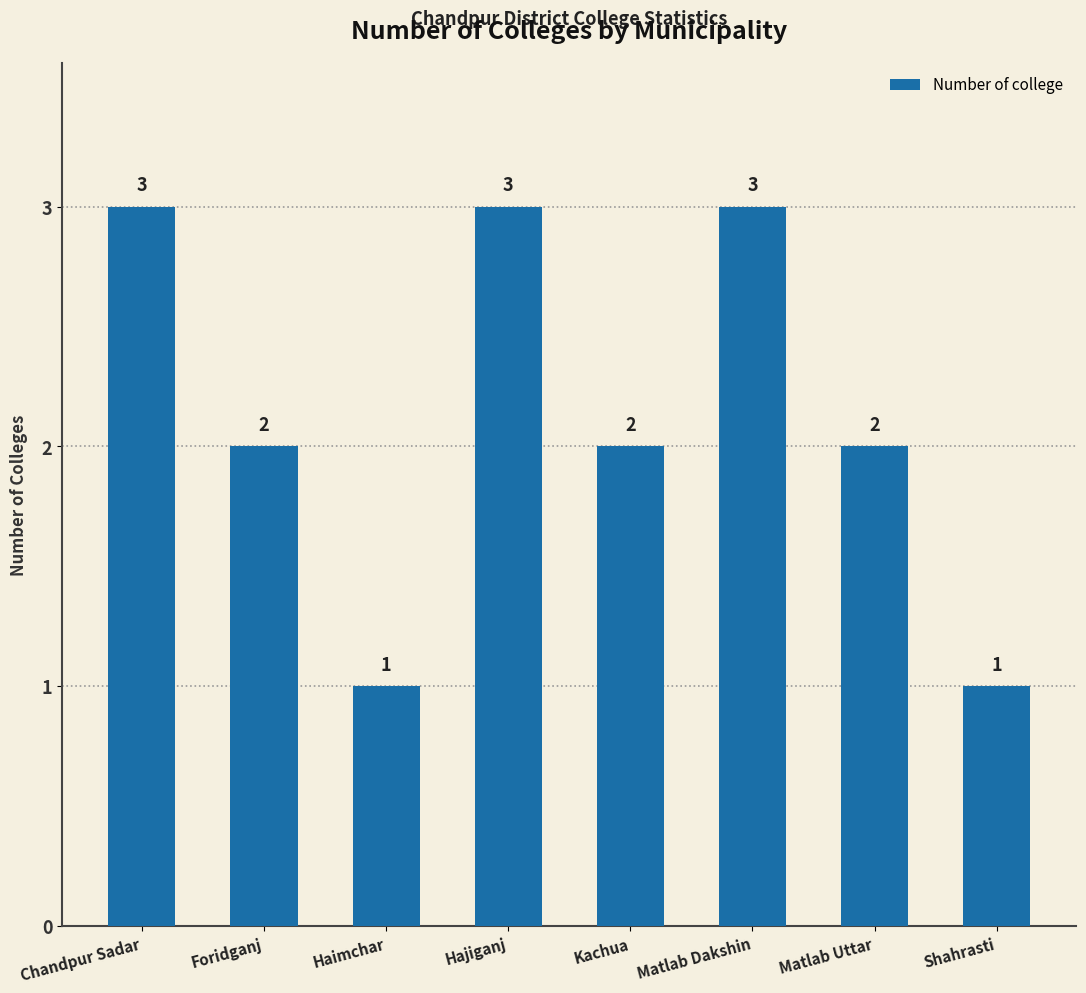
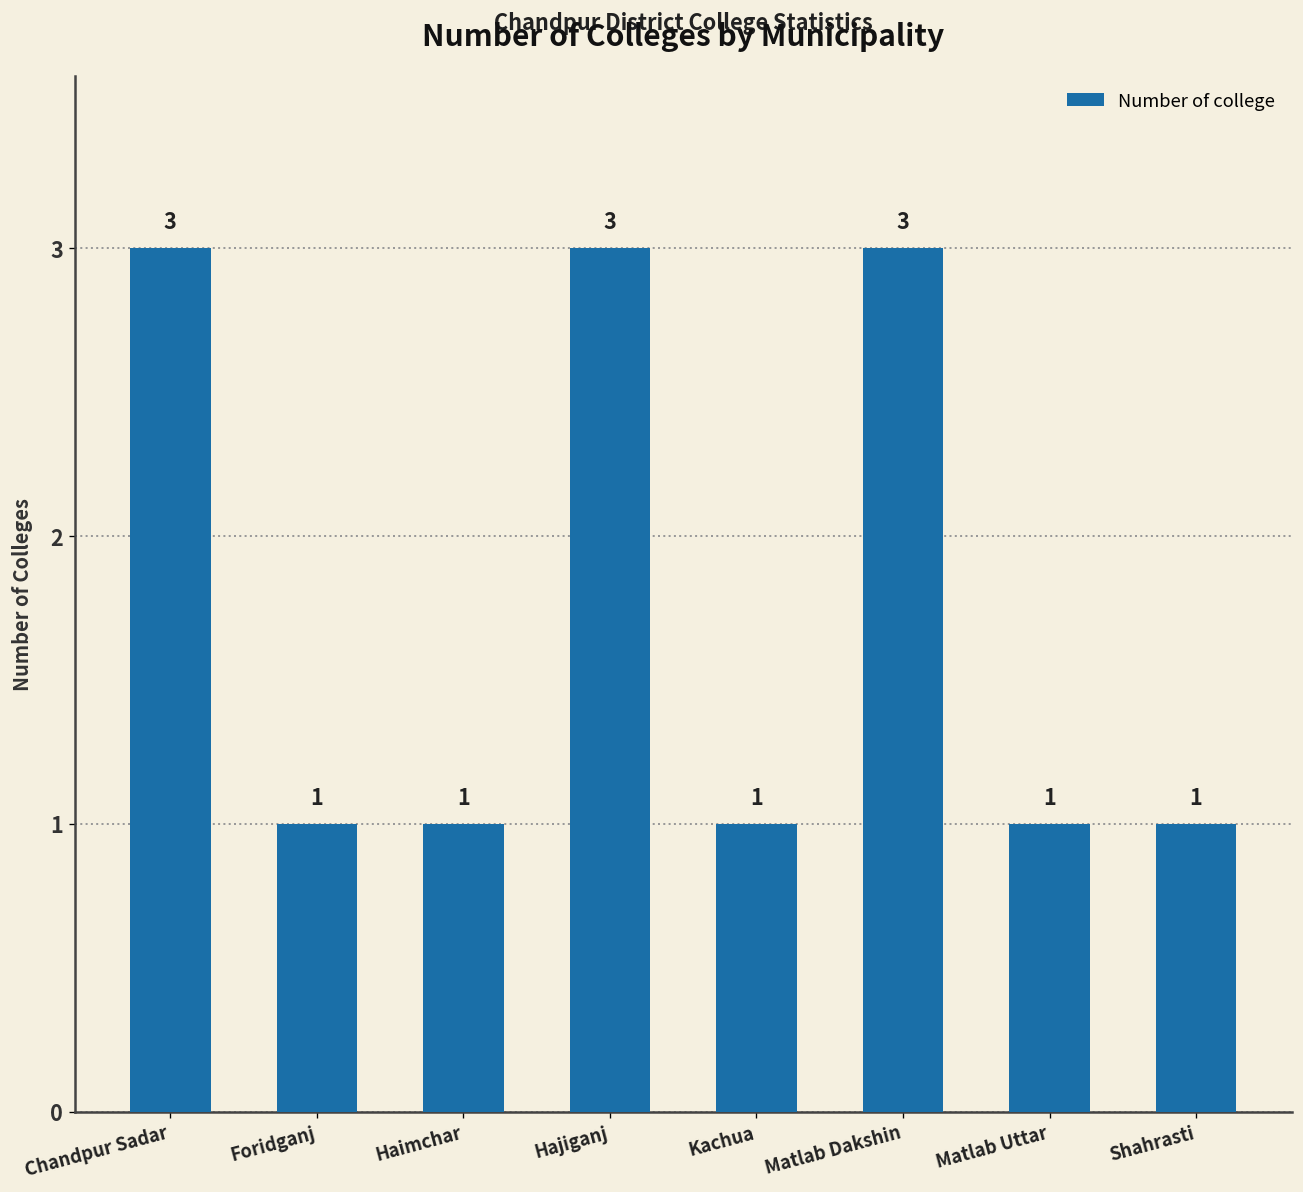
Foridganj: 2 -> 1
Kachua: 2 -> 1
Matlab Uttar: 2 -> 1
